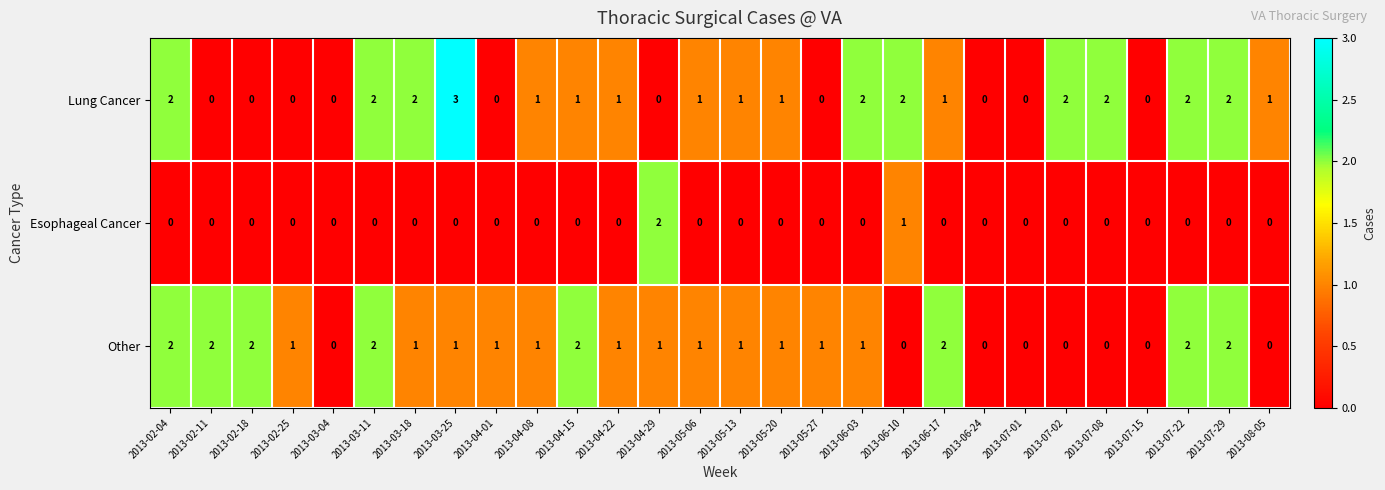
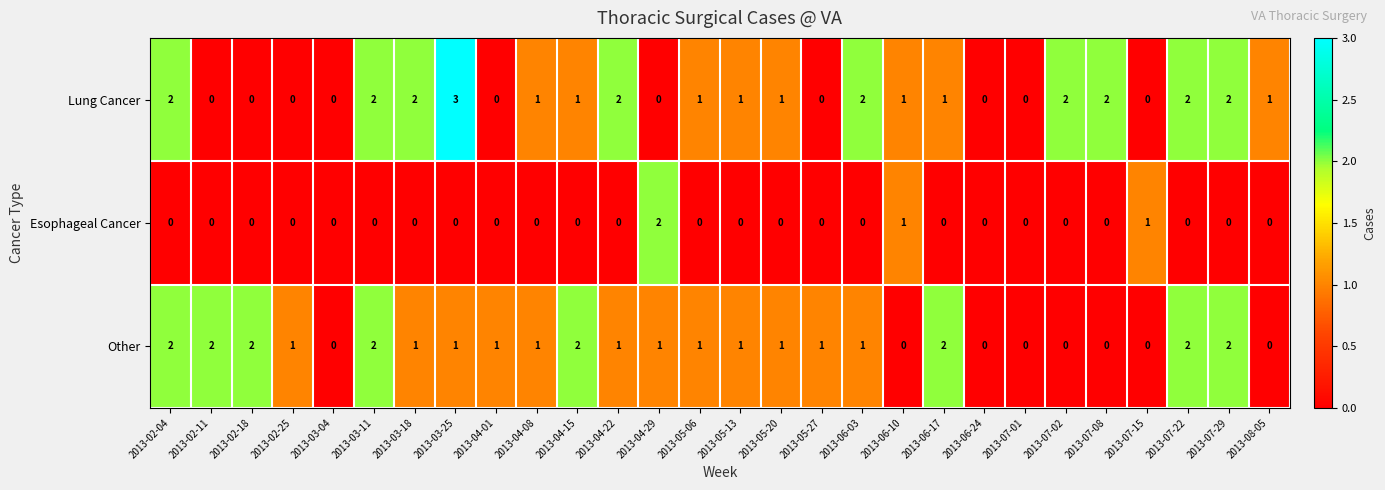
Lung Cancer, 2013-04-22: 1 -> 2
Lung Cancer, 2013-06-10: 2 -> 1
Esophageal Cancer, 2013-07-15: 0 -> 1
